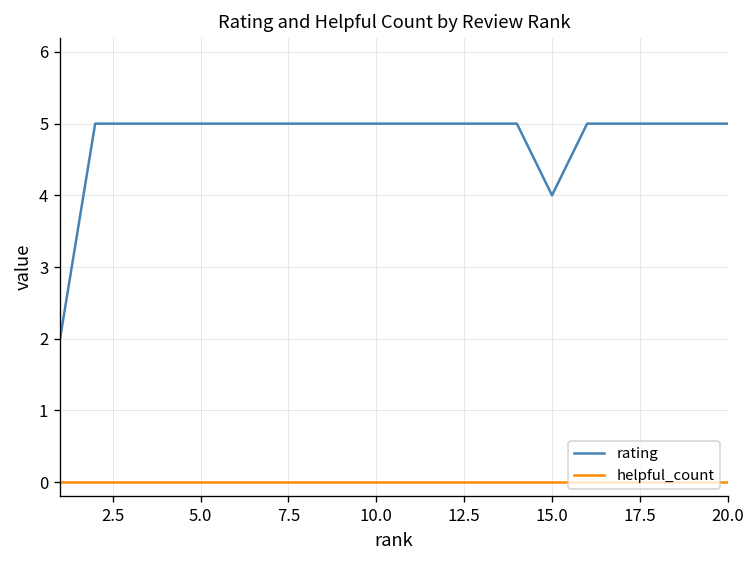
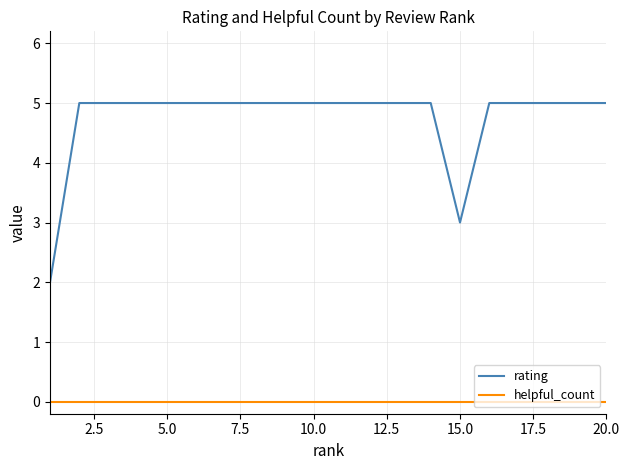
rating, 15.0: 4 -> 3
